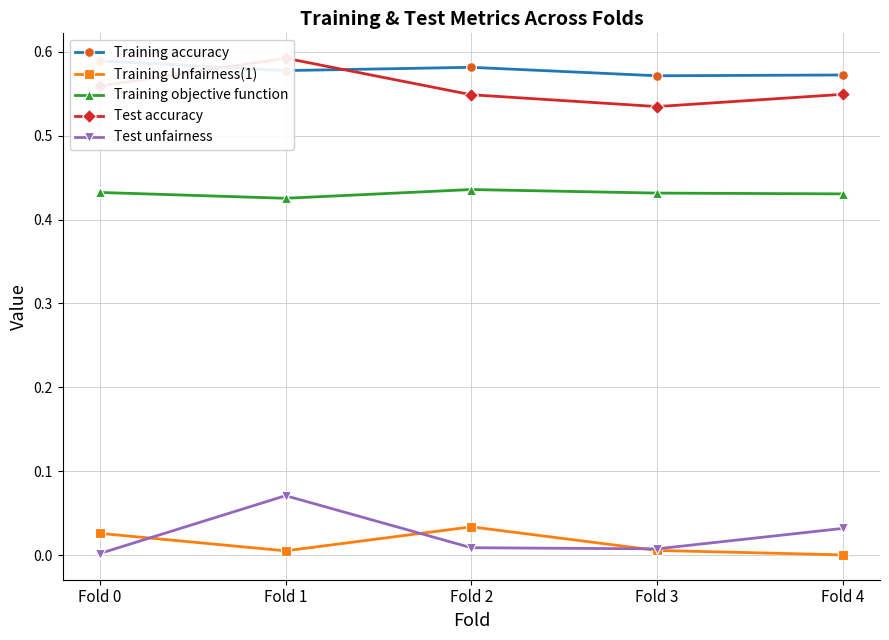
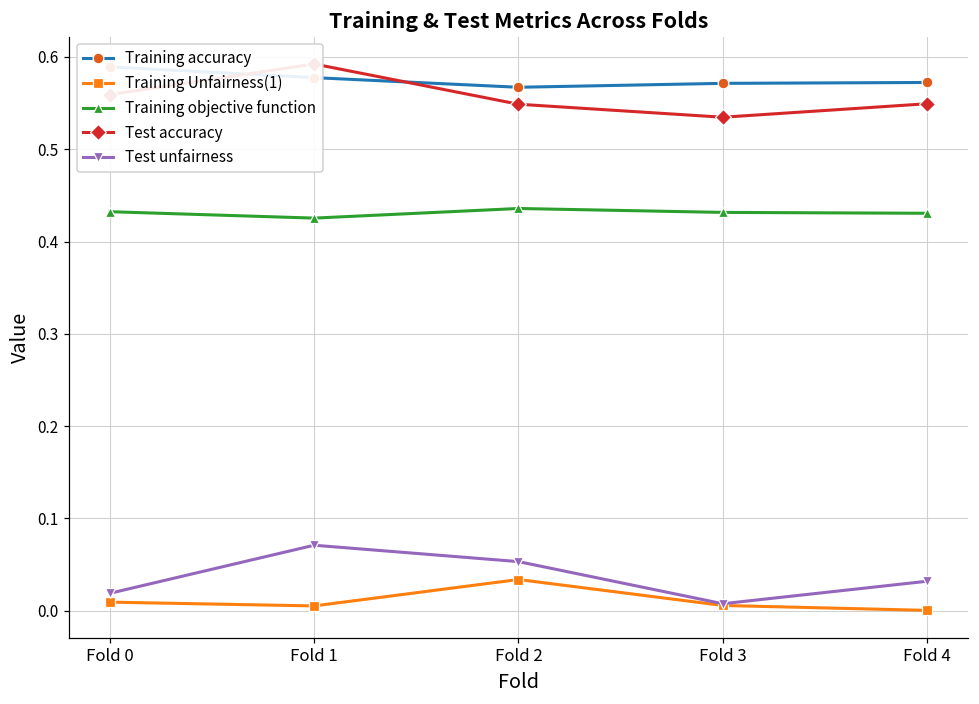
Training Unfairness(1), Fold 0: 0.03 -> 0.01
Test unfairness, Fold 0: 0.00 -> 0.02
Training accuracy, Fold 2: 0.58 -> 0.57
Test unfairness, Fold 2: 0.01 -> 0.05
